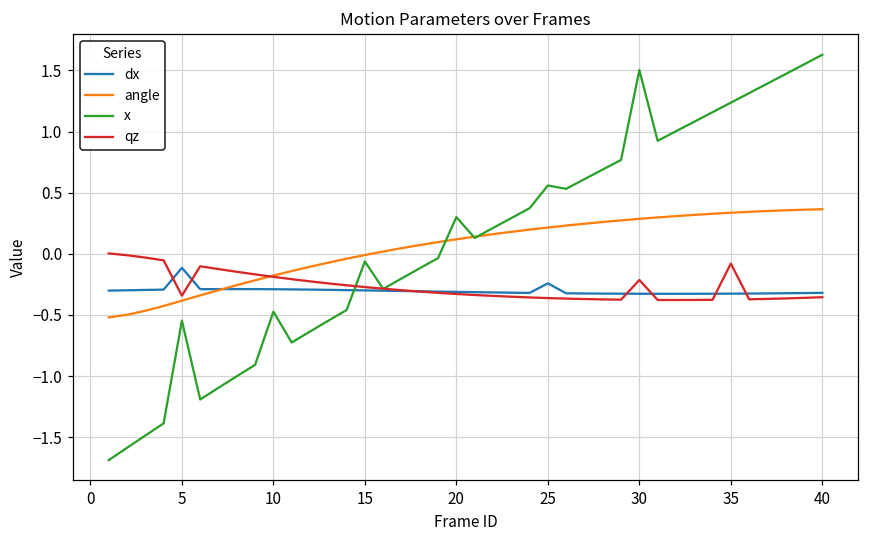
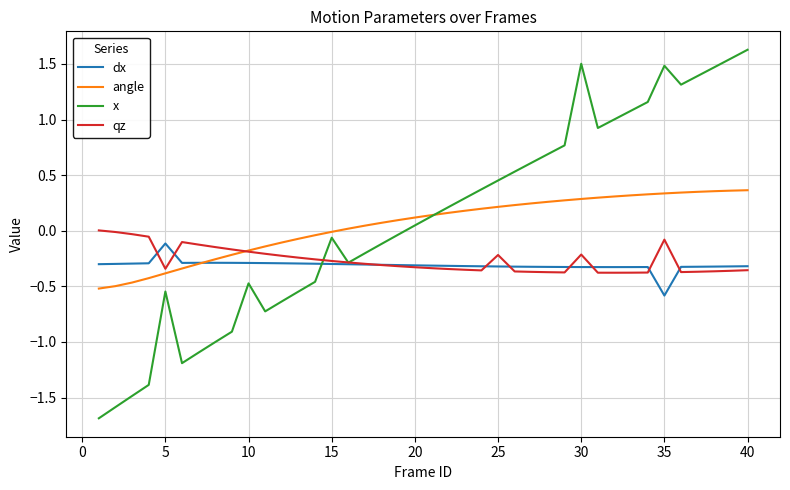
x, 20: 0.30 -> 0.05
dx, 25: -0.24 -> -0.32
x, 25: 0.56 -> 0.45
qz, 25: -0.36 -> -0.22
dx, 35: -0.33 -> -0.58
x, 35: 1.24 -> 1.48
